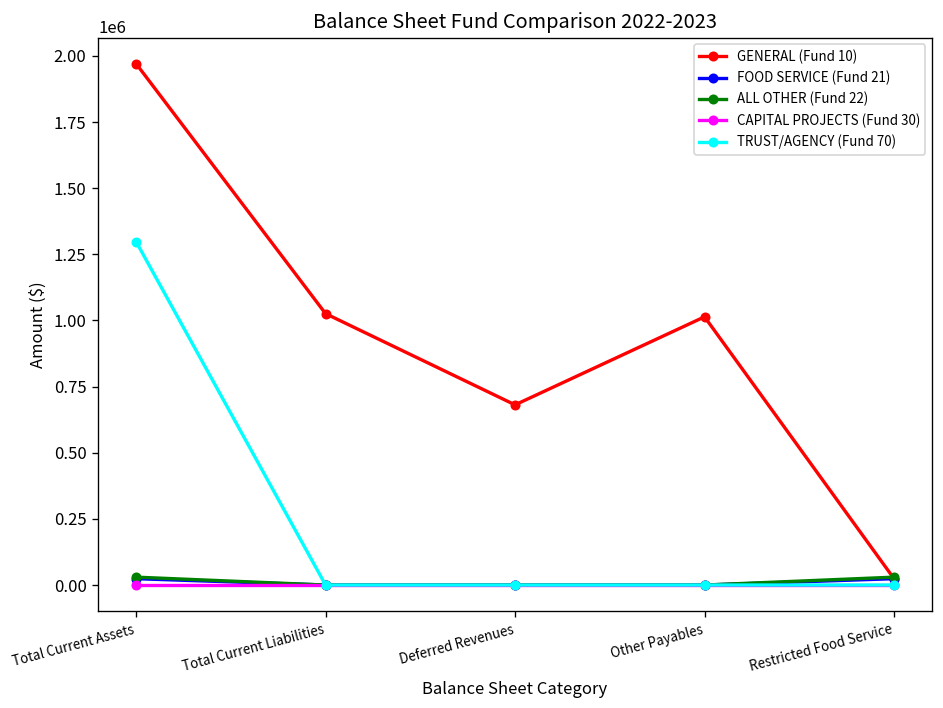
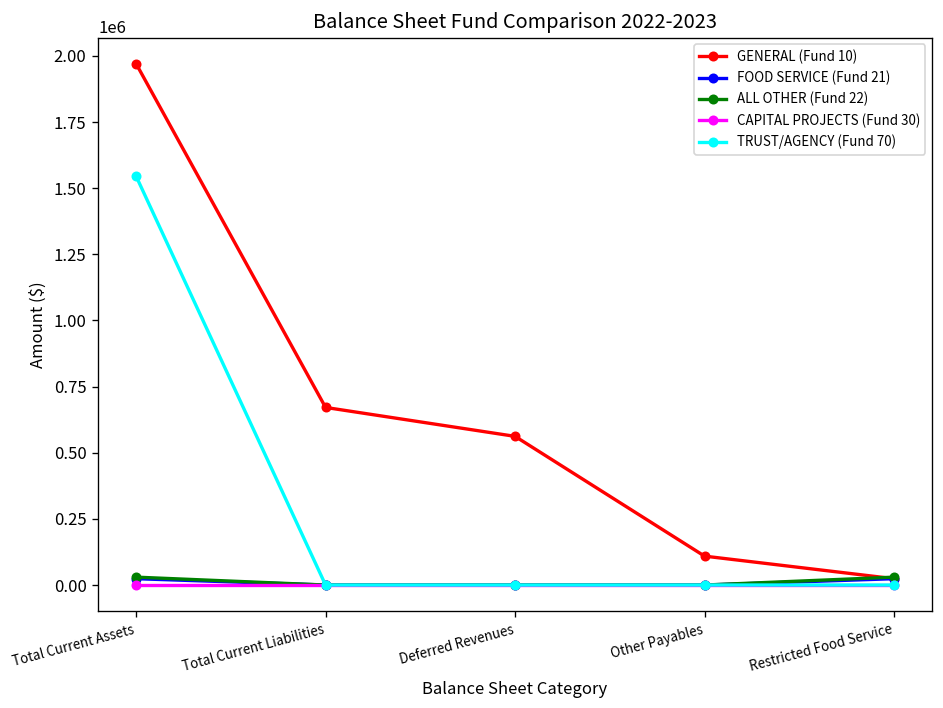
TRUST/AGENCY (Fund 70), Total Current Assets: 1300000 -> 1550000
GENERAL (Fund 10), Total Current Liabilities: 1030000 -> 670000
GENERAL (Fund 10), Deferred Revenues: 680000 -> 560000
GENERAL (Fund 10), Other Payables: 1010000 -> 110000
